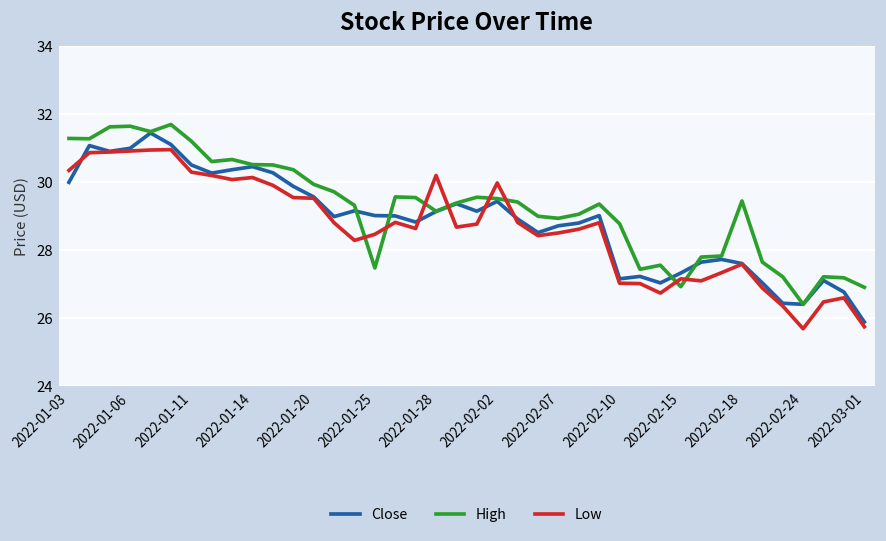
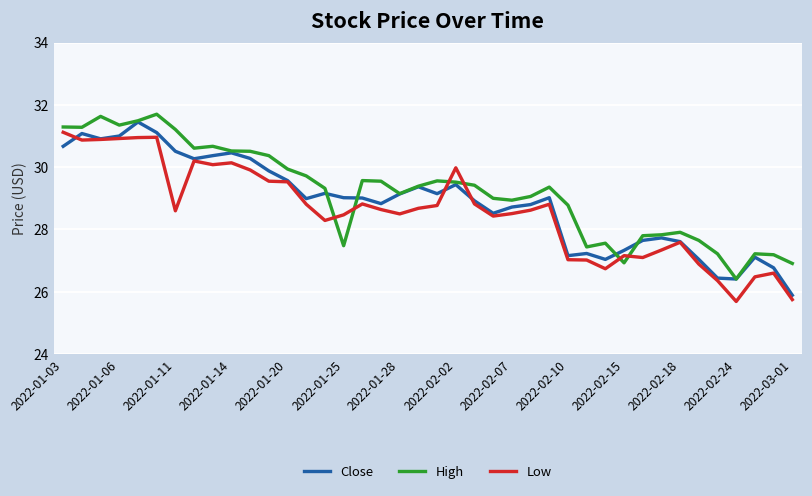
Close, 2022-01-03: 30.0 -> 30.7
Low, 2022-01-03: 30.4 -> 31.1
High, 2022-01-06: 31.7 -> 31.4
Low, 2022-01-11: 30.3 -> 28.6
Low, 2022-01-28: 30.2 -> 28.5
High, 2022-02-18: 29.5 -> 27.9
